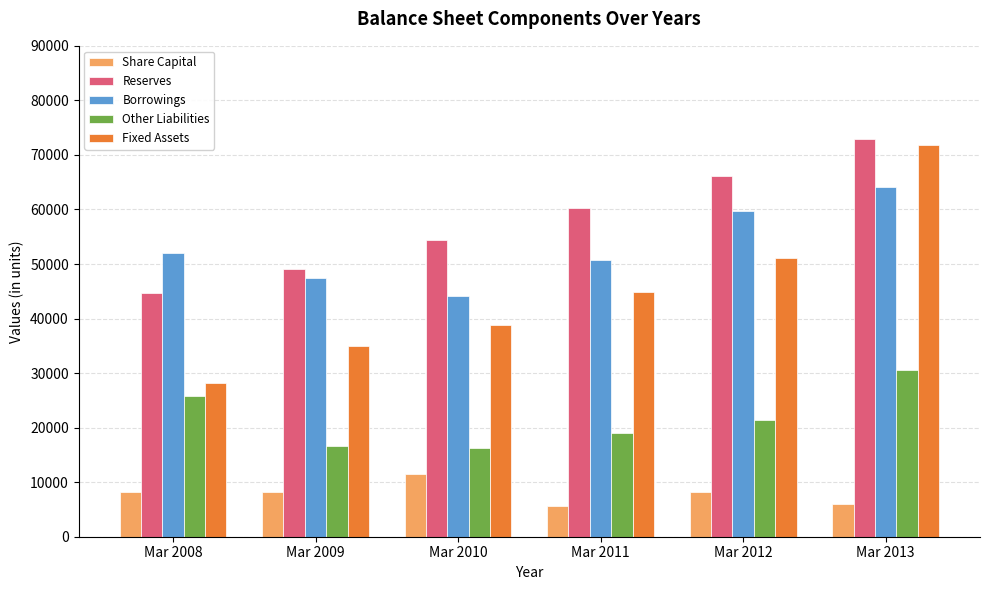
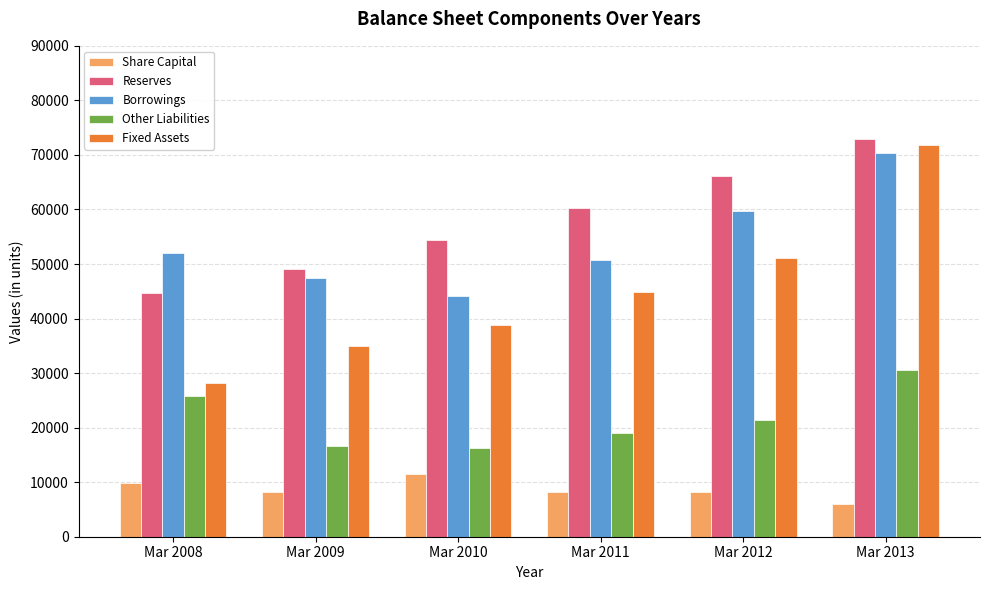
Share Capital, Mar 2008: 8000 -> 10000
Share Capital, Mar 2011: 6000 -> 8000
Borrowings, Mar 2013: 64000 -> 70000
